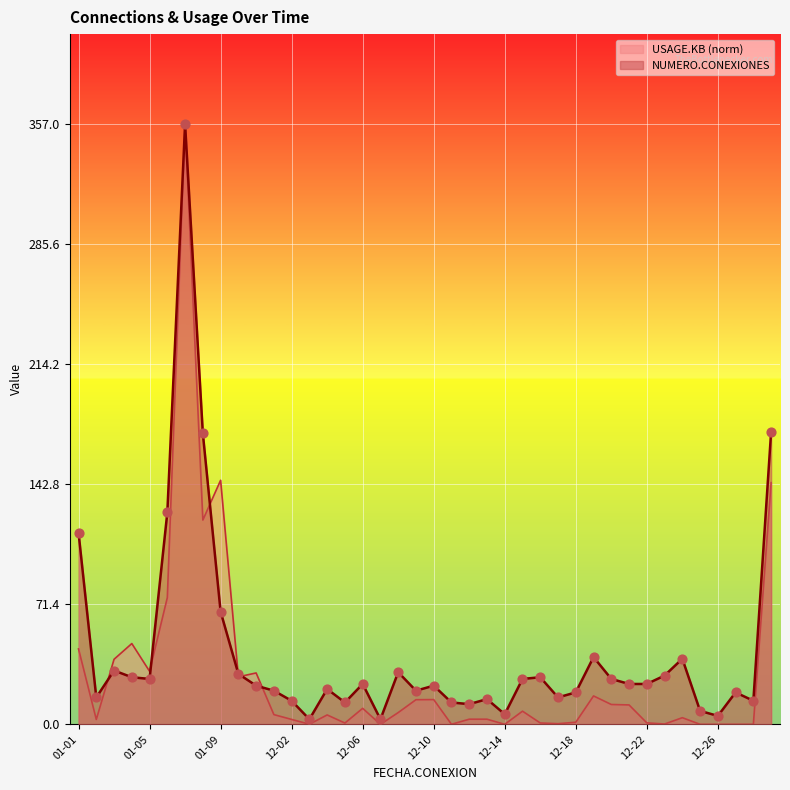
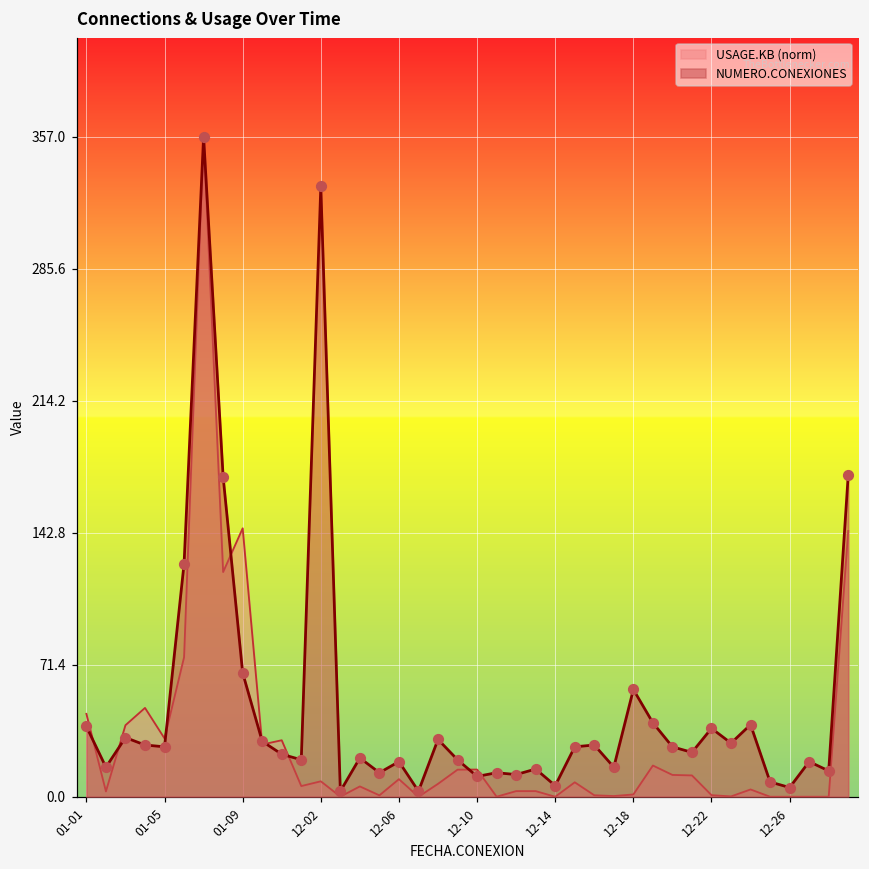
NUMERO.CONEXIONES, 01-01: 114 -> 38
USAGE.KB (norm), 12-02: 3 -> 8
NUMERO.CONEXIONES, 12-02: 14 -> 330
NUMERO.CONEXIONES, 12-06: 24 -> 19
NUMERO.CONEXIONES, 12-10: 23 -> 11
NUMERO.CONEXIONES, 12-18: 19 -> 58
NUMERO.CONEXIONES, 12-22: 24 -> 37
